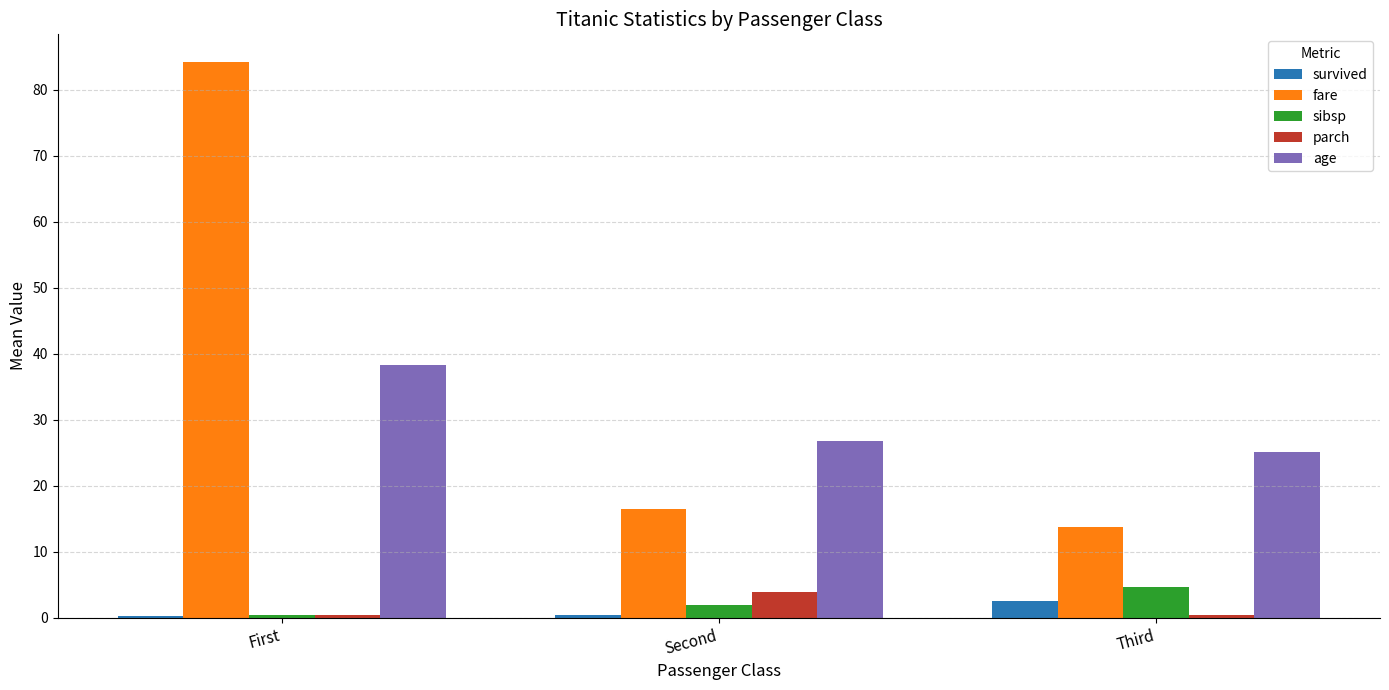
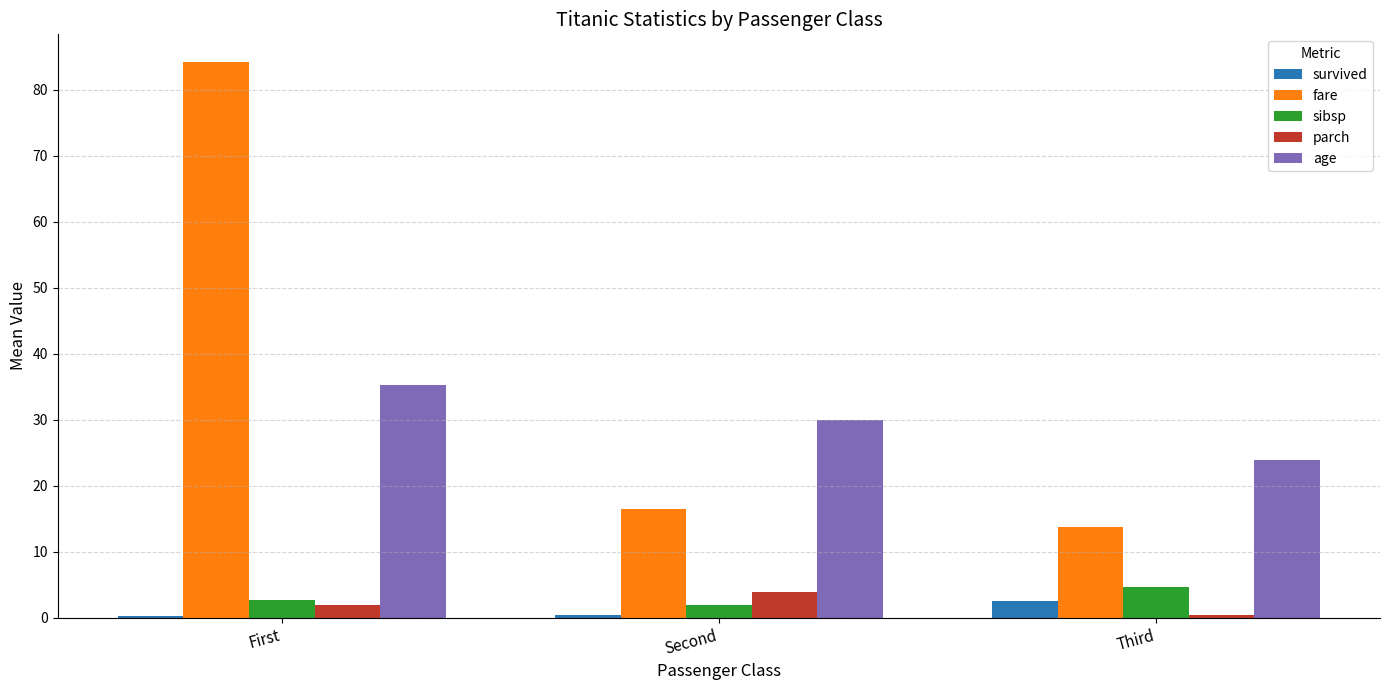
sibsp, First: 0 -> 3
parch, First: 0 -> 2
age, First: 38 -> 35
age, Second: 27 -> 30
age, Third: 25 -> 24
